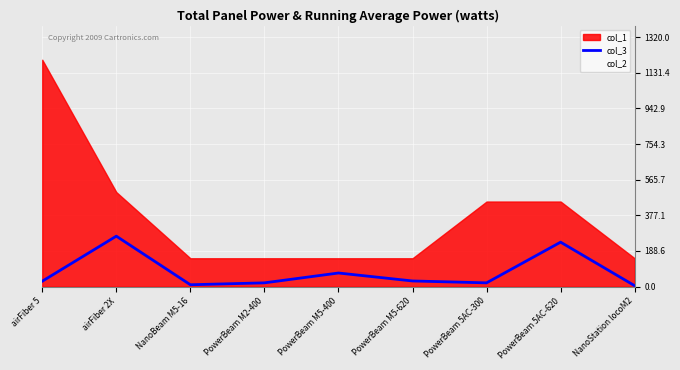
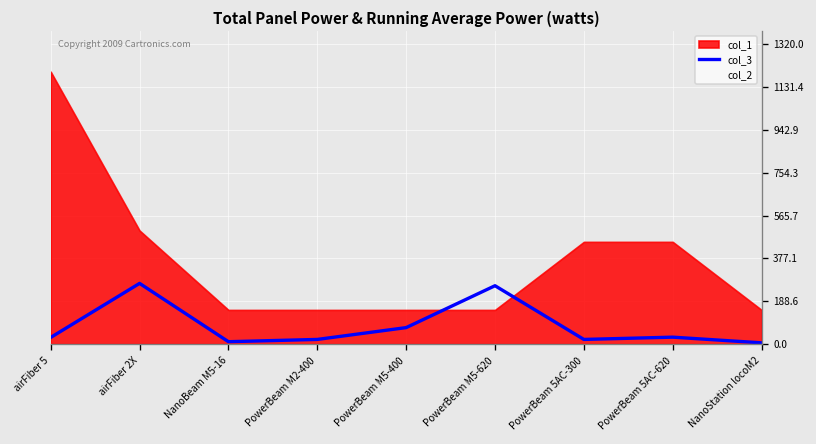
col_3, PowerBeam M5-620: 30 -> 260
col_3, PowerBeam 5AC-620: 240 -> 30
